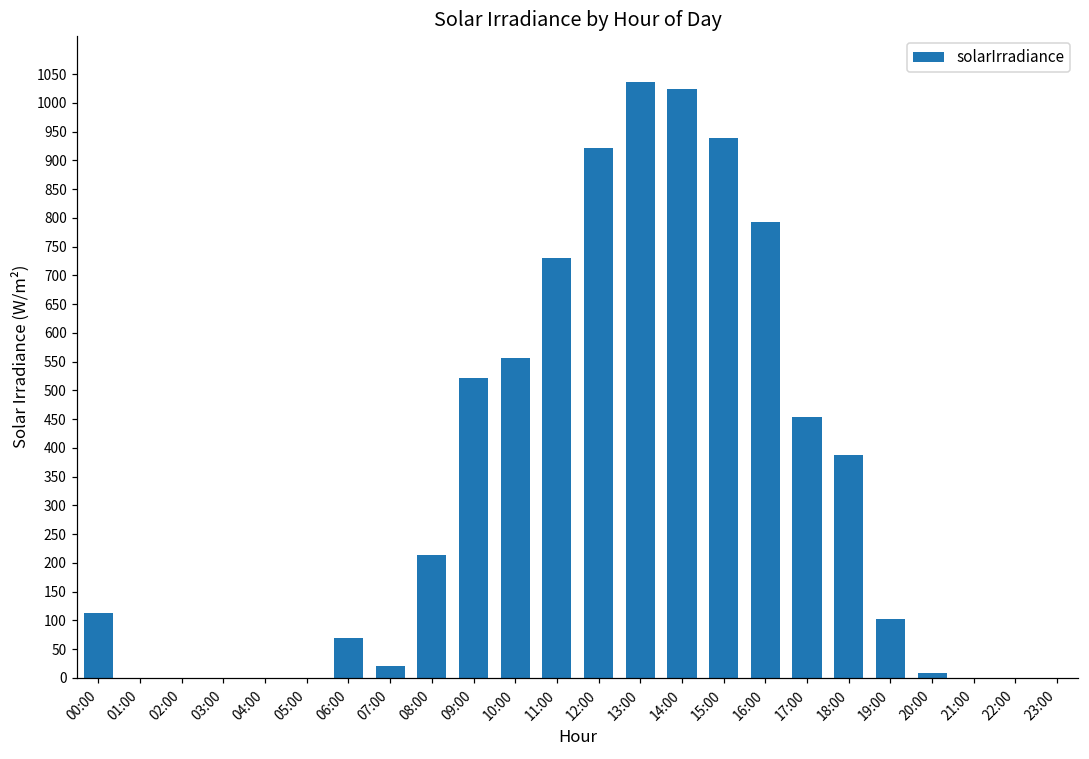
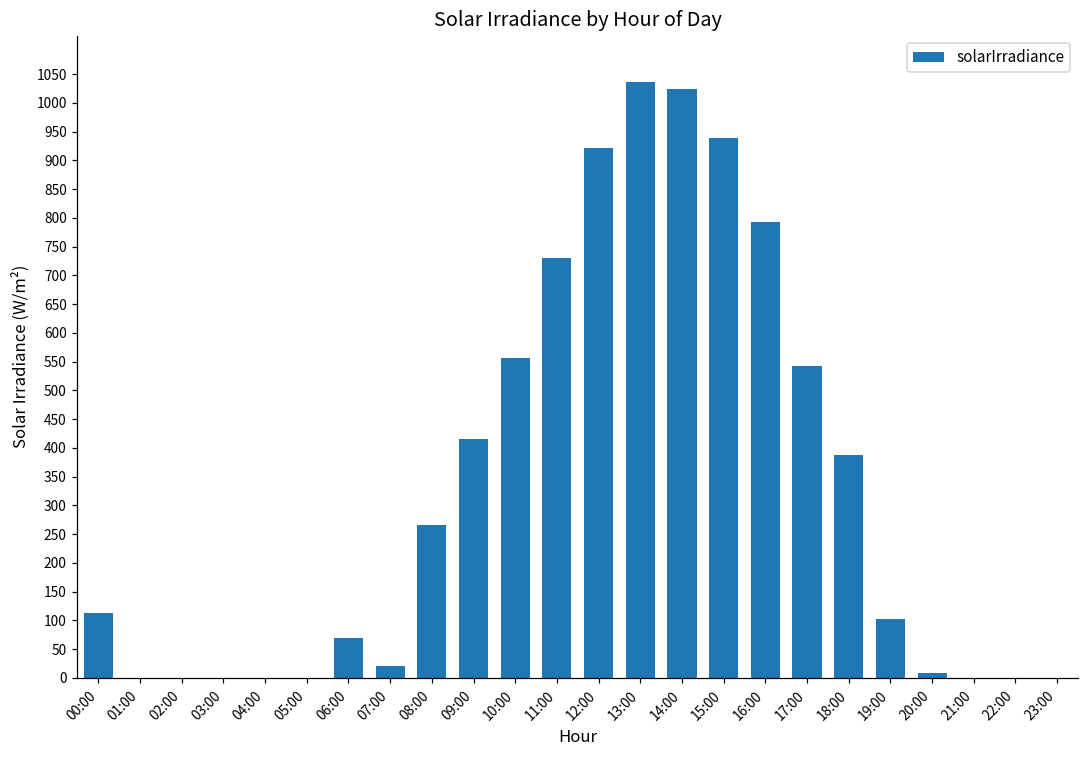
08:00: 210 -> 270
09:00: 520 -> 420
17:00: 450 -> 540
